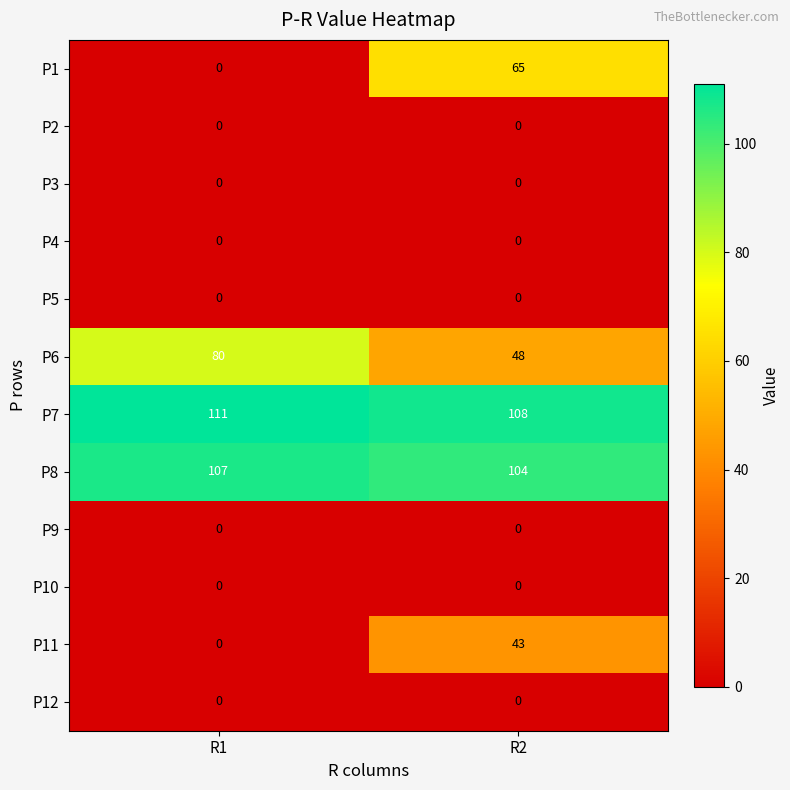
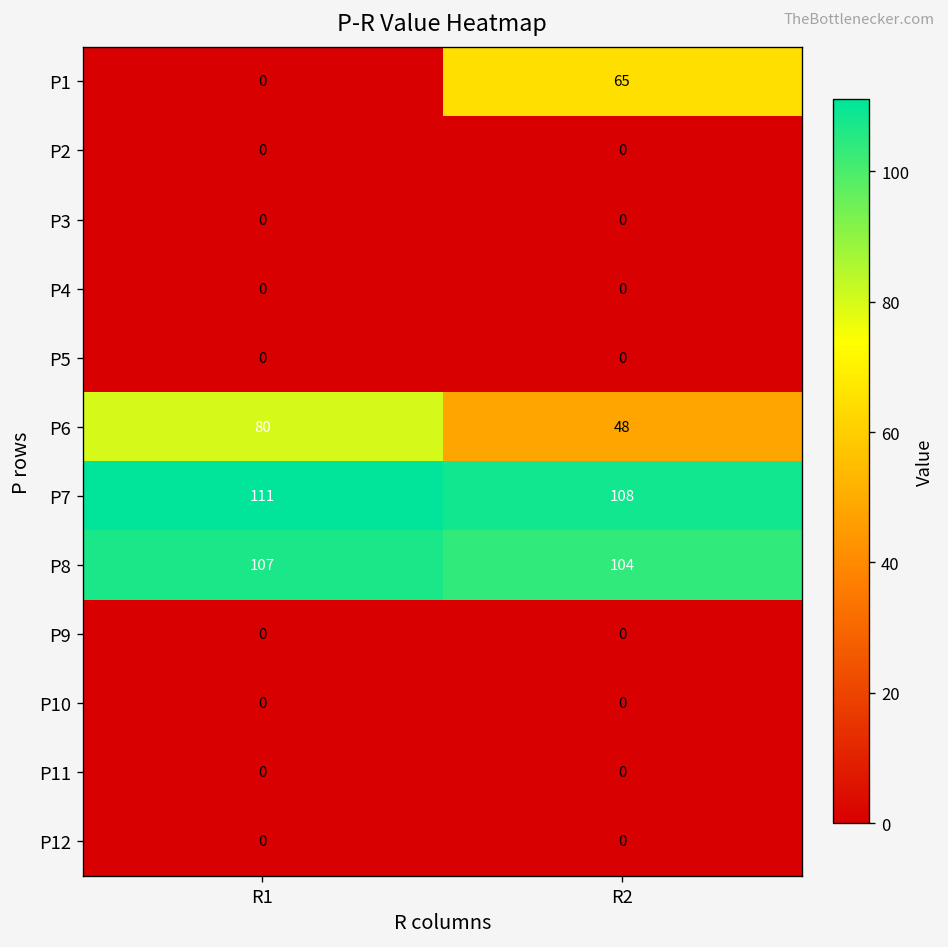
P11, R2: 43 -> 0
